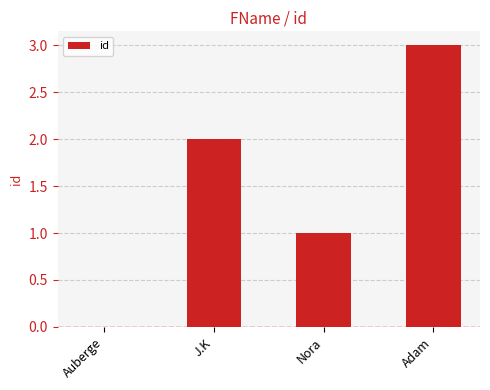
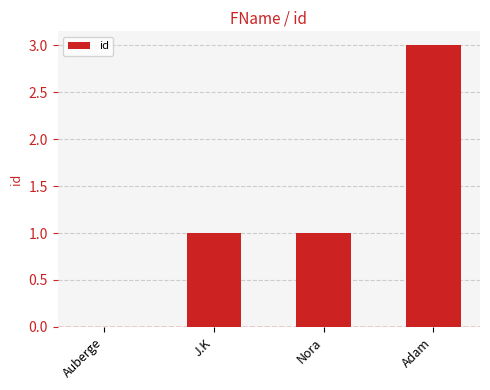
J.K: 2 -> 1
